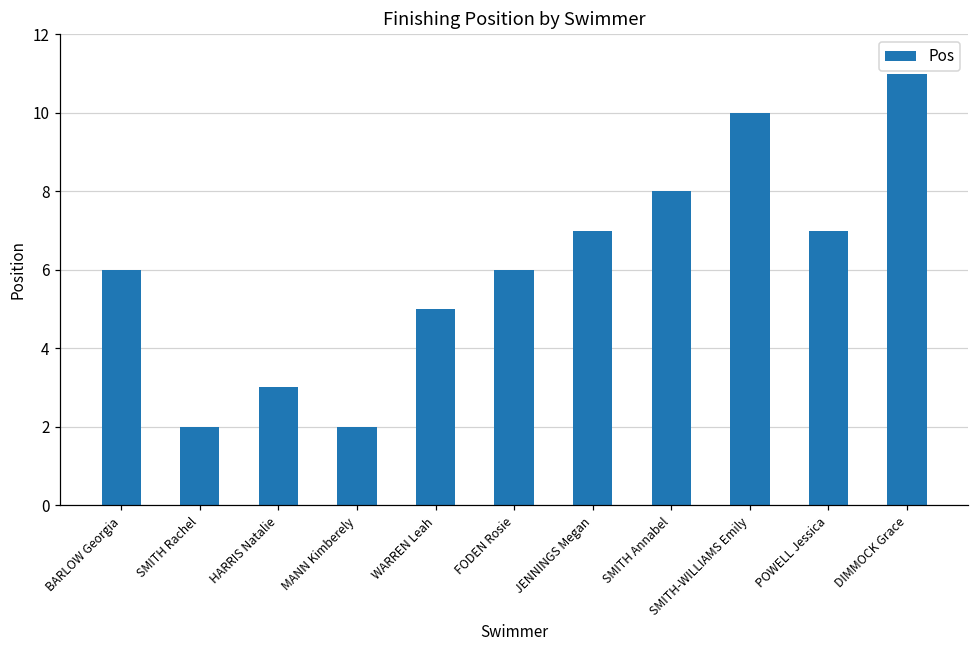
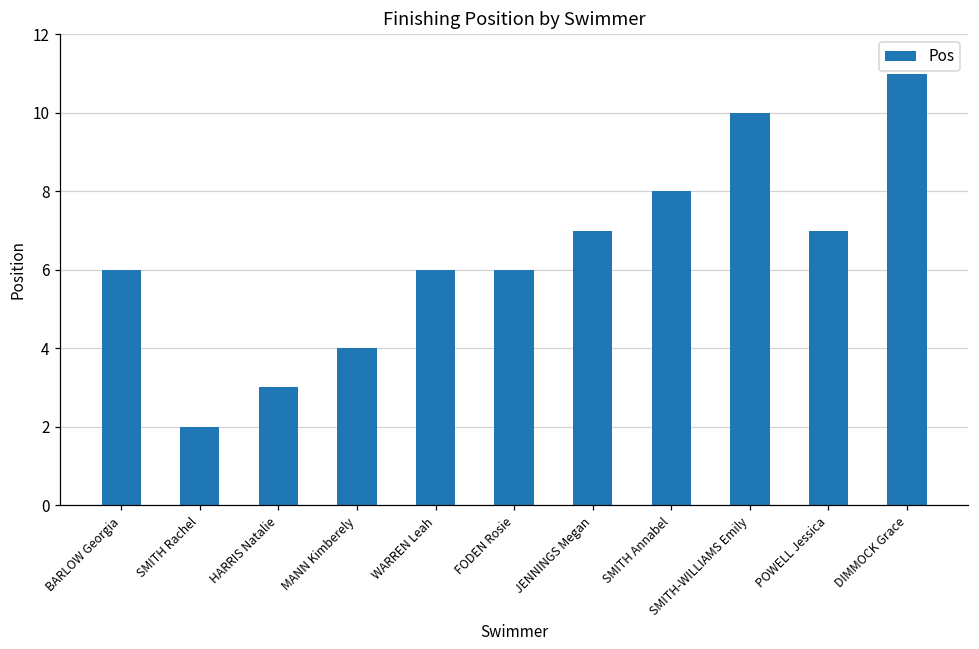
MANN Kimberely: 2 -> 4
WARREN Leah: 5 -> 6
